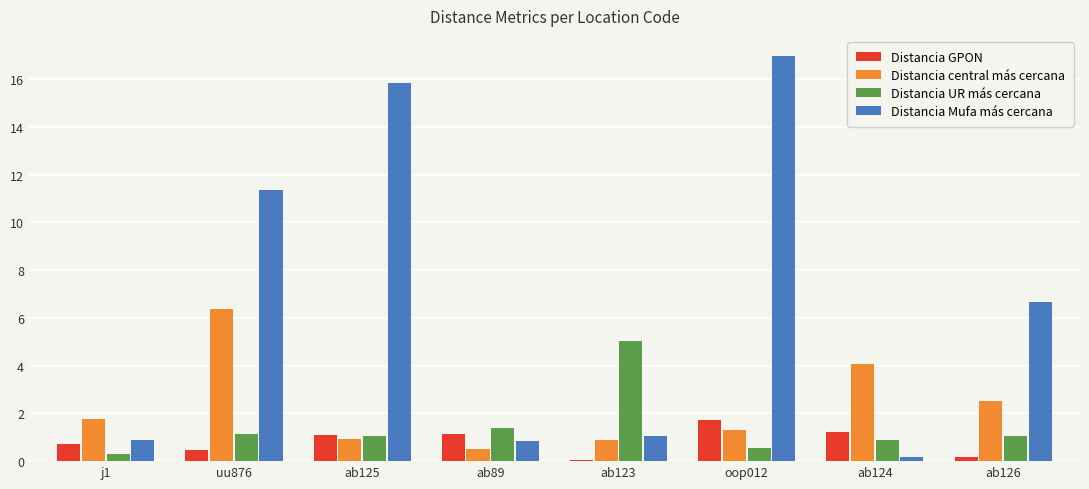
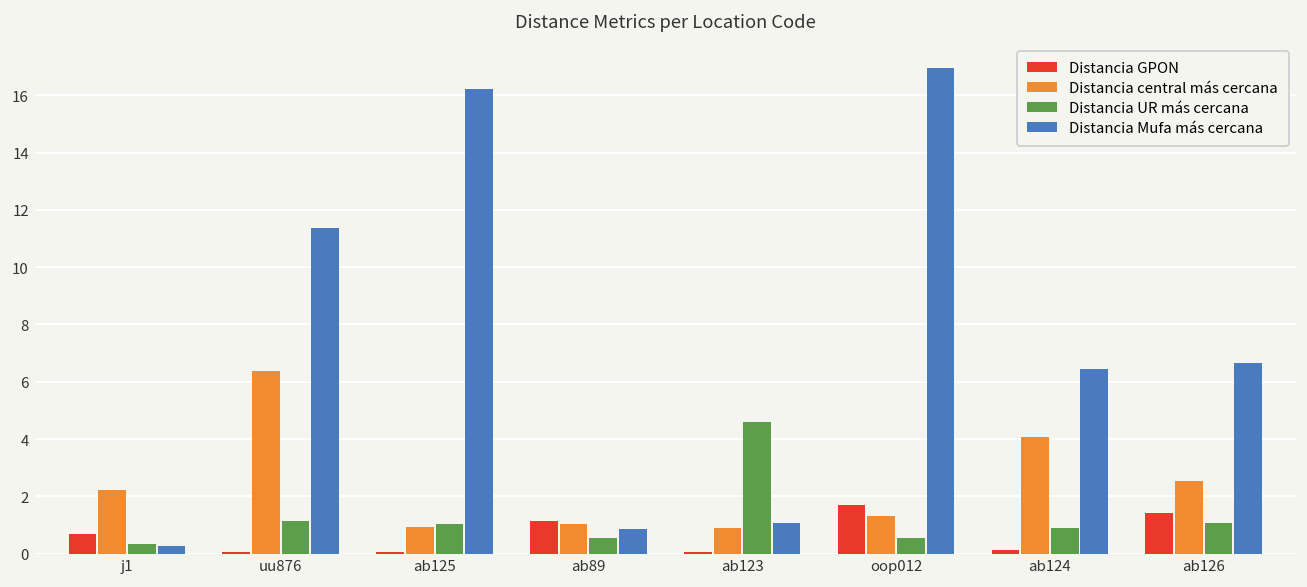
Distancia central más cercana, j1: 1.8 -> 2.2
Distancia Mufa más cercana, j1: 0.9 -> 0.3
Distancia GPON, uu876: 0.5 -> 0.1
Distancia GPON, ab125: 1.1 -> 0.0
Distancia Mufa más cercana, ab125: 15.9 -> 16.2
Distancia central más cercana, ab89: 0.5 -> 1.0
Distancia UR más cercana, ab89: 1.4 -> 0.5
Distancia UR más cercana, ab123: 5.1 -> 4.6
Distancia GPON, ab124: 1.2 -> 0.1
Distancia Mufa más cercana, ab124: 0.2 -> 6.5
Distancia GPON, ab126: 0.2 -> 1.4
